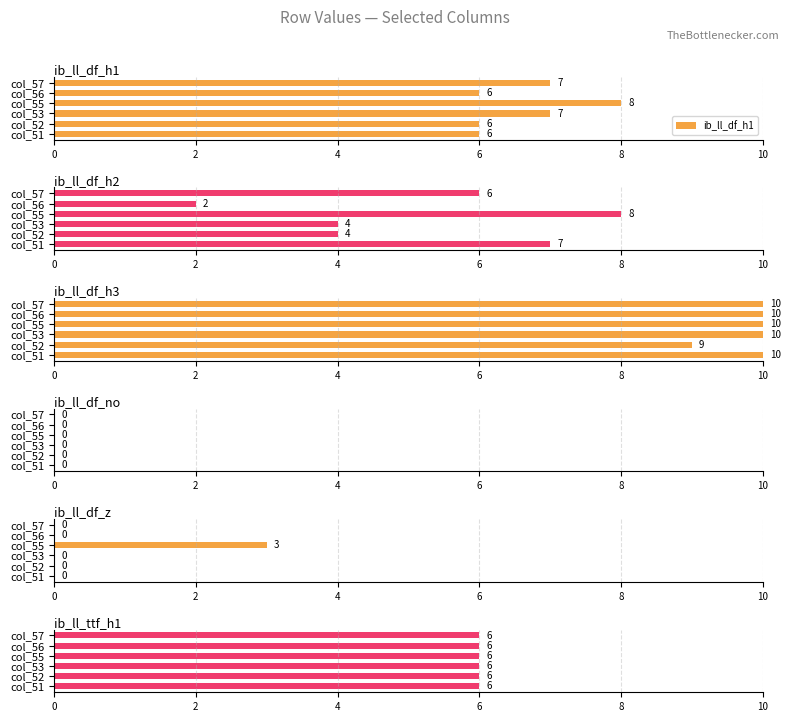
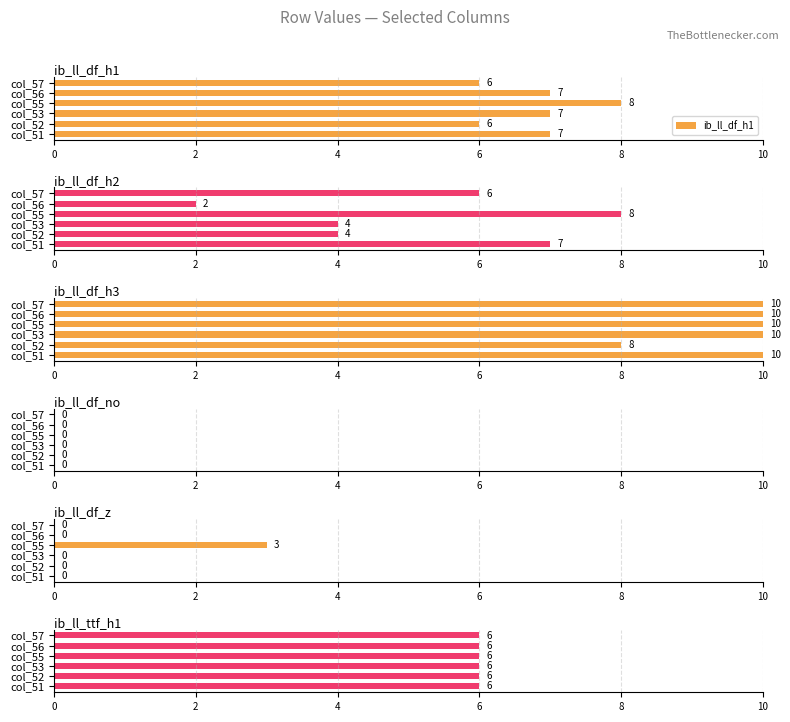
ib_ll_df_h1, col_57: 7 -> 6
ib_ll_df_h1, col_56: 6 -> 7
ib_ll_df_h1, col_51: 6 -> 7
ib_ll_df_h3, col_52: 9 -> 8
